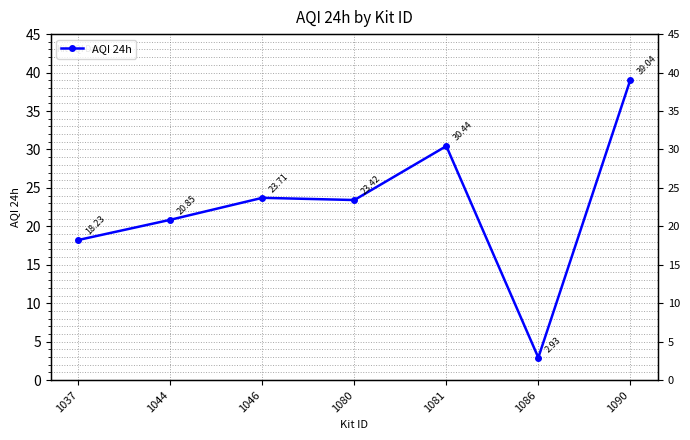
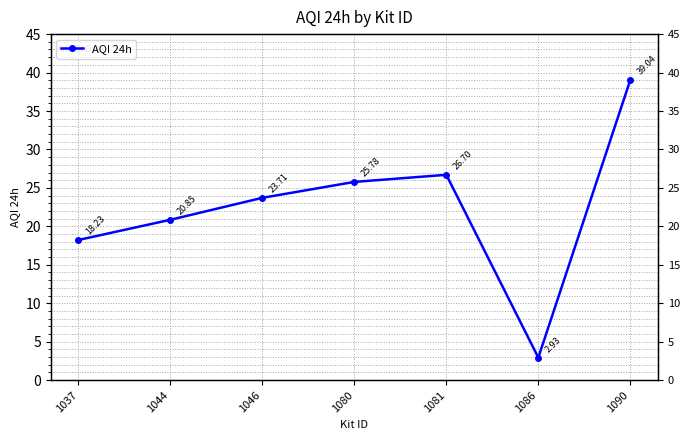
1080: 23.42 -> 25.78
1081: 30.44 -> 26.70
